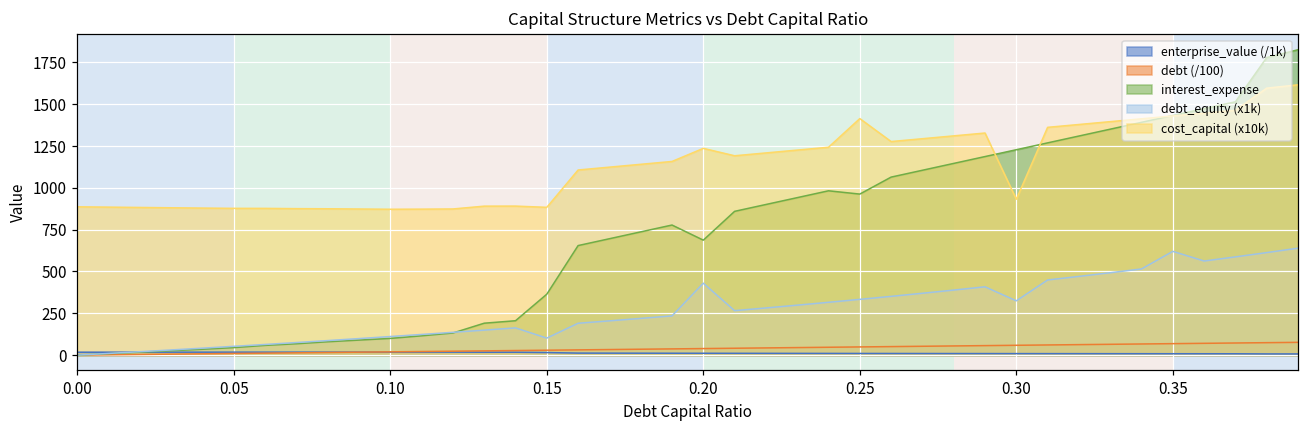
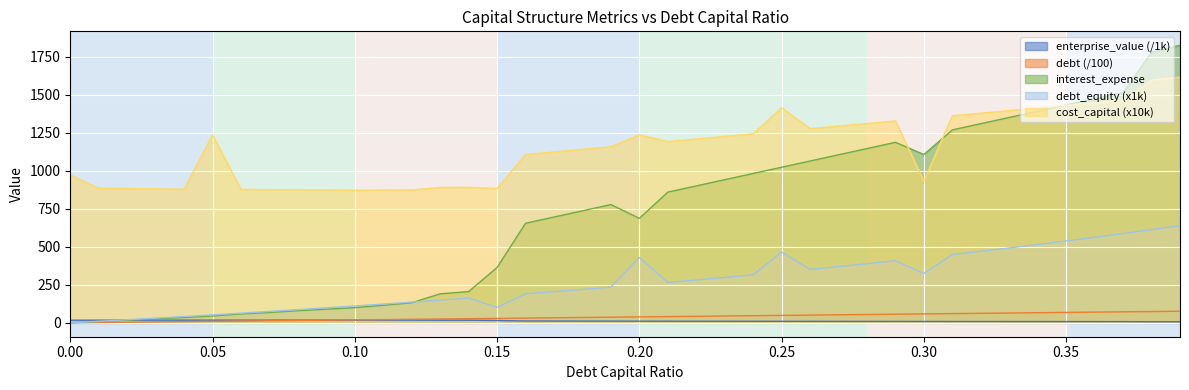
cost_capital (x10k), 0.00: 890 -> 970
cost_capital (x10k), 0.05: 880 -> 1230
interest_expense, 0.25: 960 -> 1020
debt_equity (x1k), 0.25: 330 -> 470
interest_expense, 0.30: 1230 -> 1110
debt_equity (x1k), 0.35: 620 -> 540
